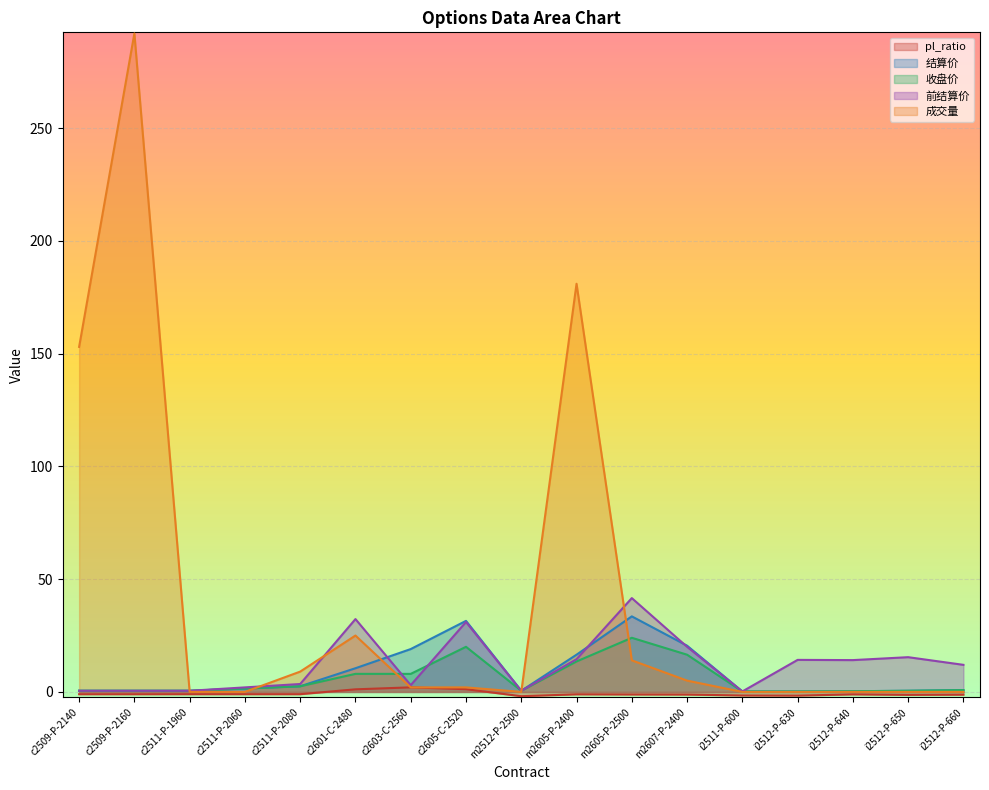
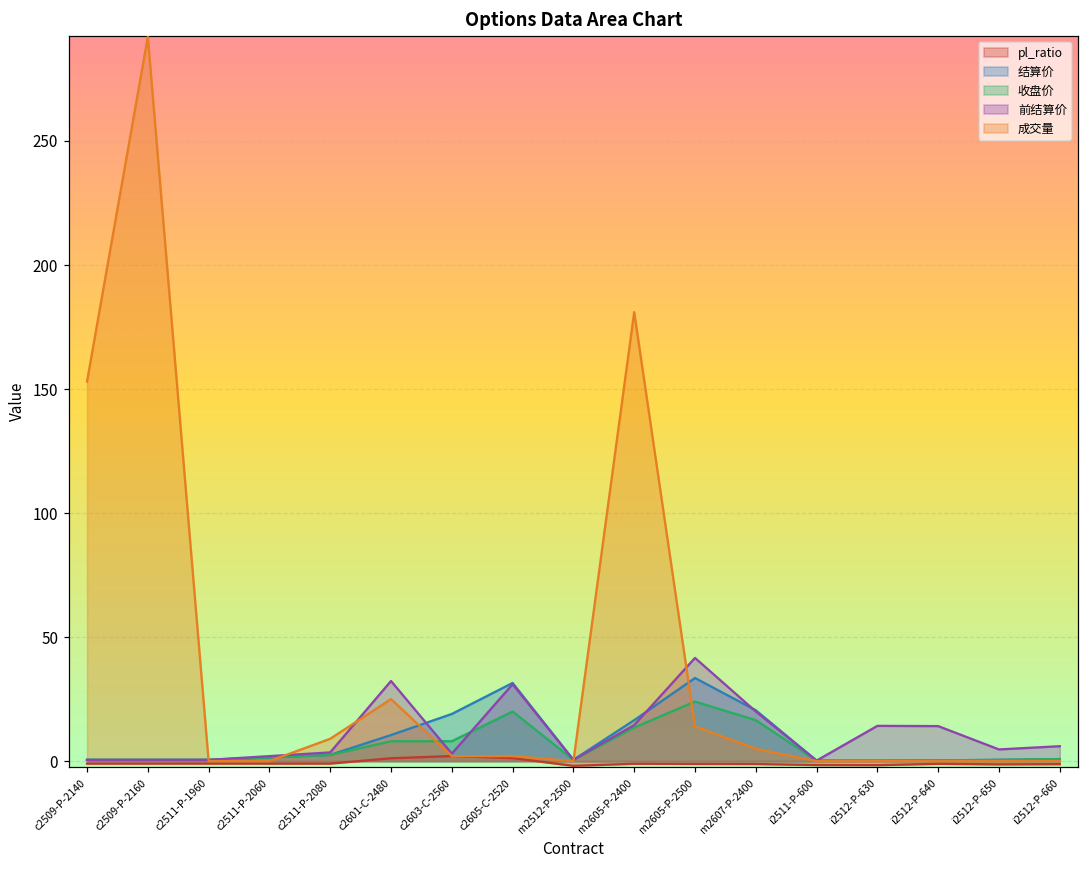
前结算价, i2512-P-650: 15 -> 5
前结算价, i2512-P-660: 12 -> 6
